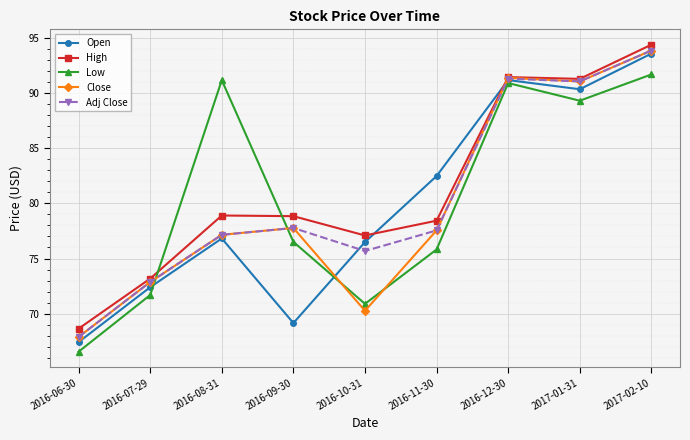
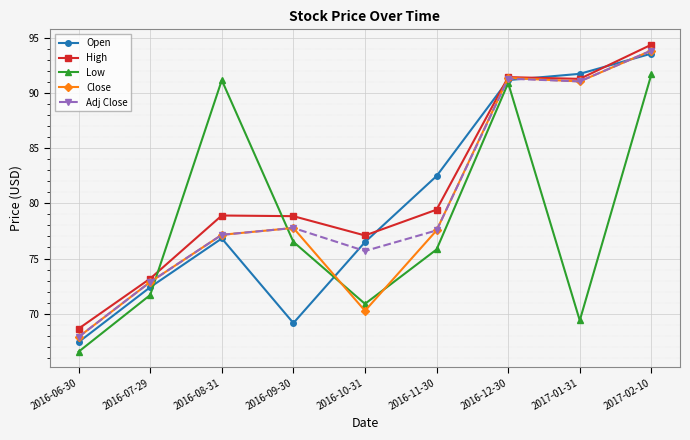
High, 2016-11-30: 78.4 -> 79.4
Open, 2017-01-31: 90.3 -> 91.7
Low, 2017-01-31: 89.3 -> 69.4
